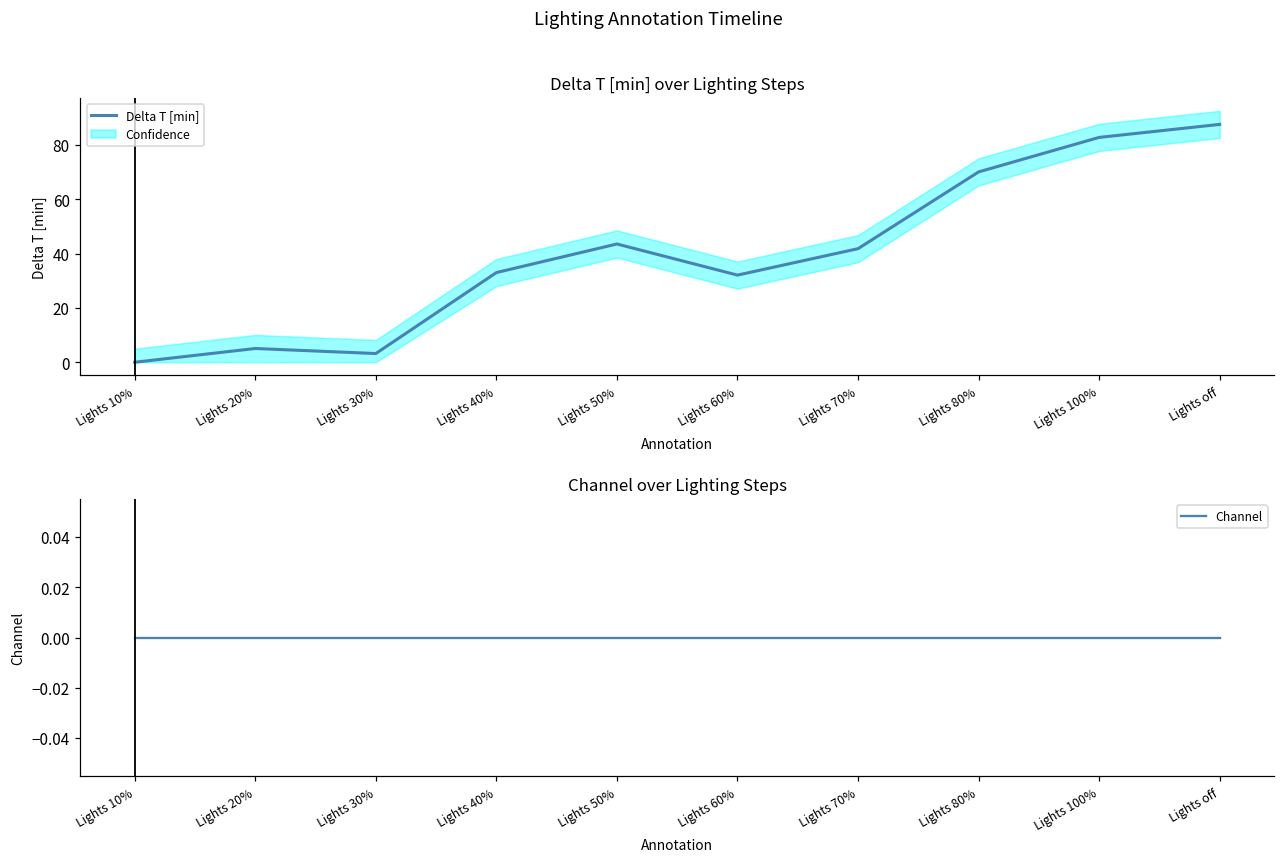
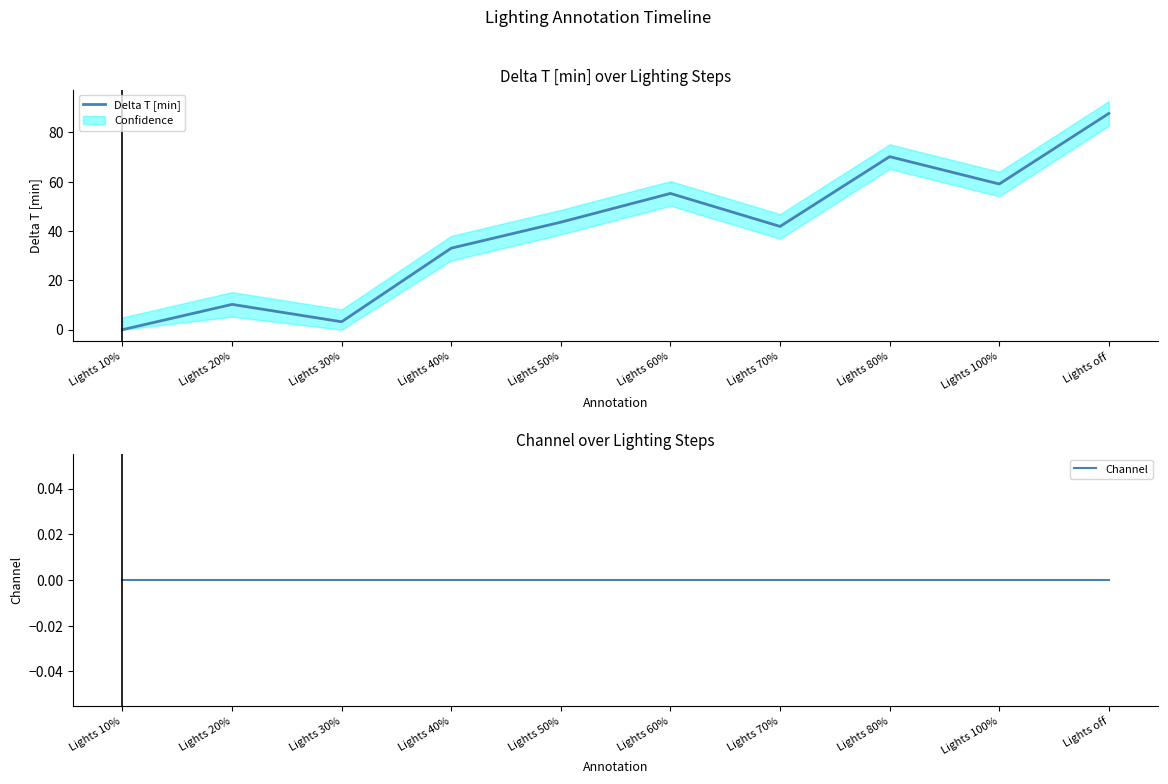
Delta T [min] over Lighting Steps, Delta T [min], Lights 20%: 5 -> 10
Delta T [min] over Lighting Steps, Delta T [min], Lights 60%: 32 -> 55
Delta T [min] over Lighting Steps, Delta T [min], Lights 100%: 83 -> 59
